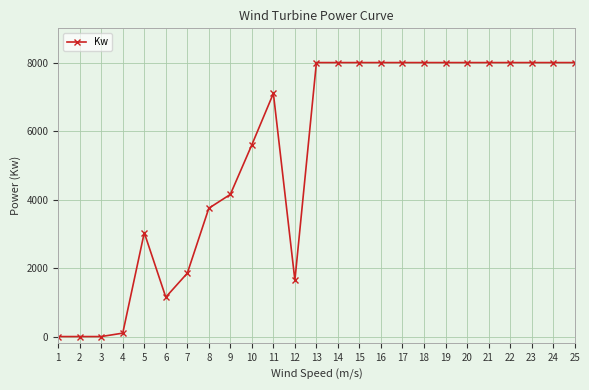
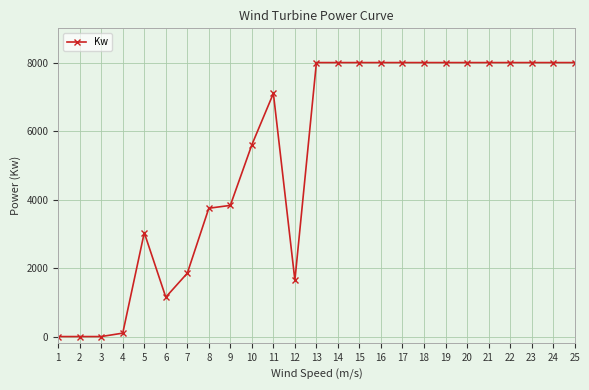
9: 4200 -> 3800
